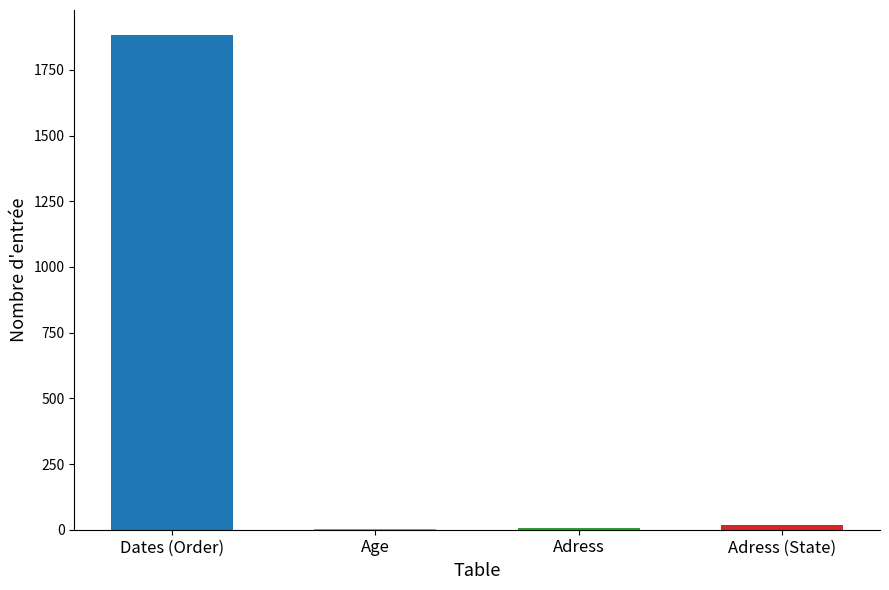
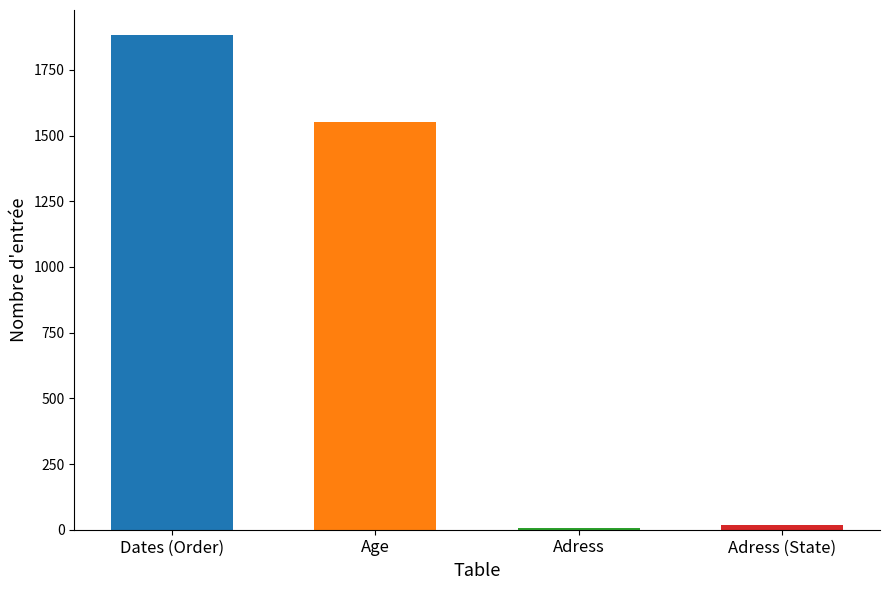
Age: 0 -> 1550
